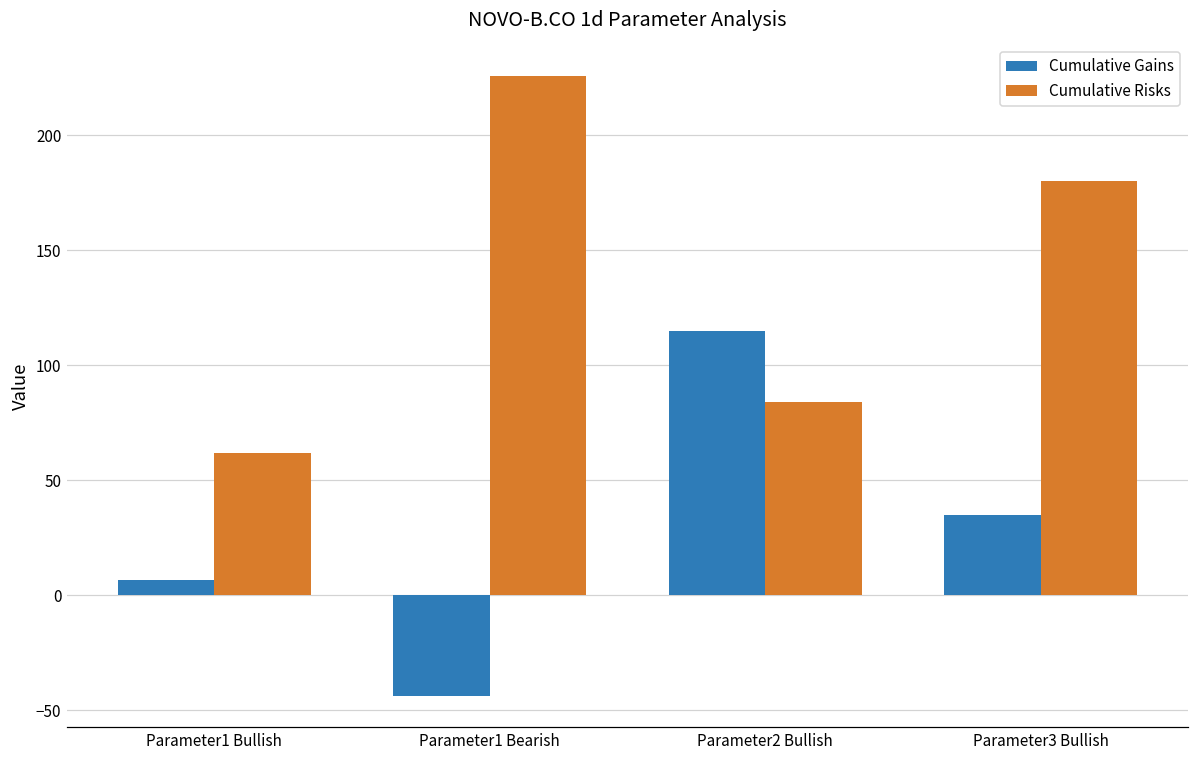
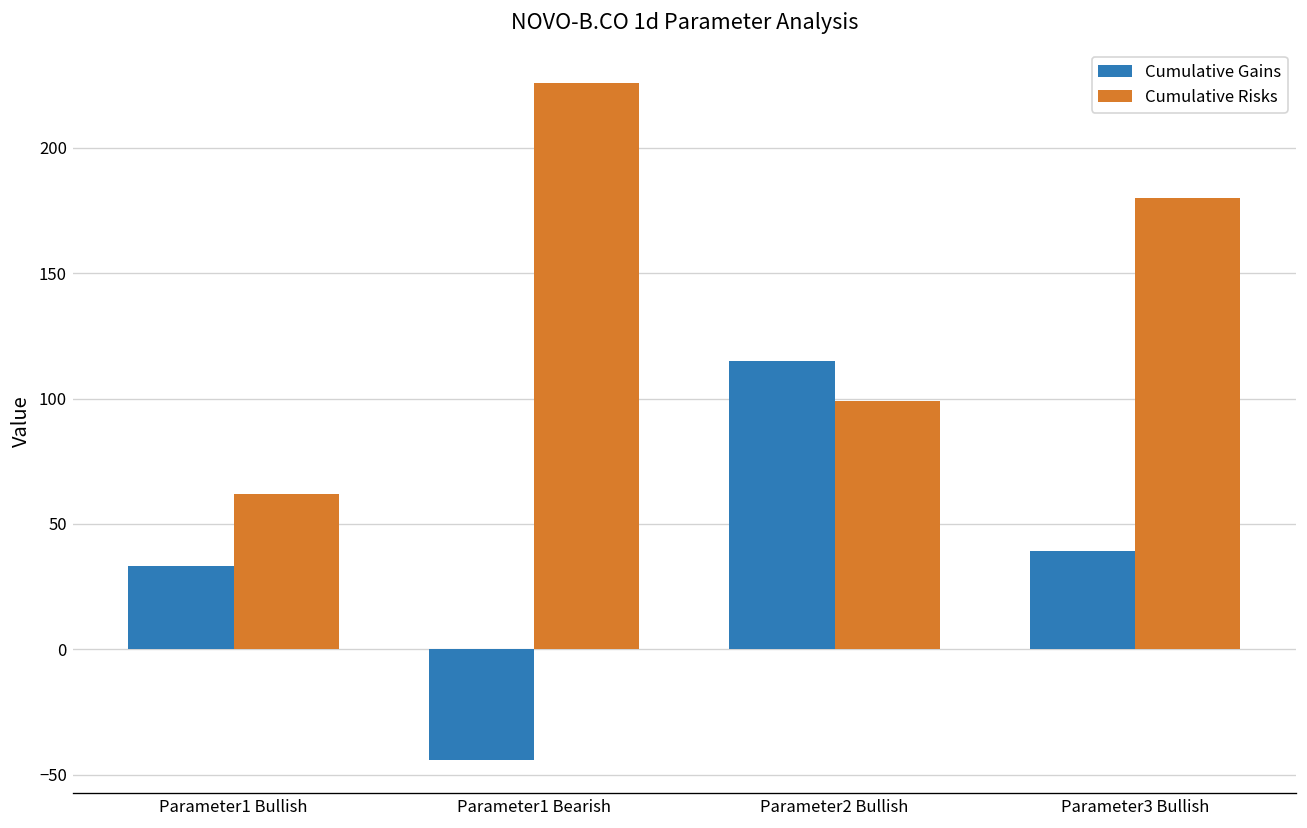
Cumulative Gains, Parameter1 Bullish: 7 -> 33
Cumulative Risks, Parameter2 Bullish: 84 -> 99
Cumulative Gains, Parameter3 Bullish: 35 -> 39
